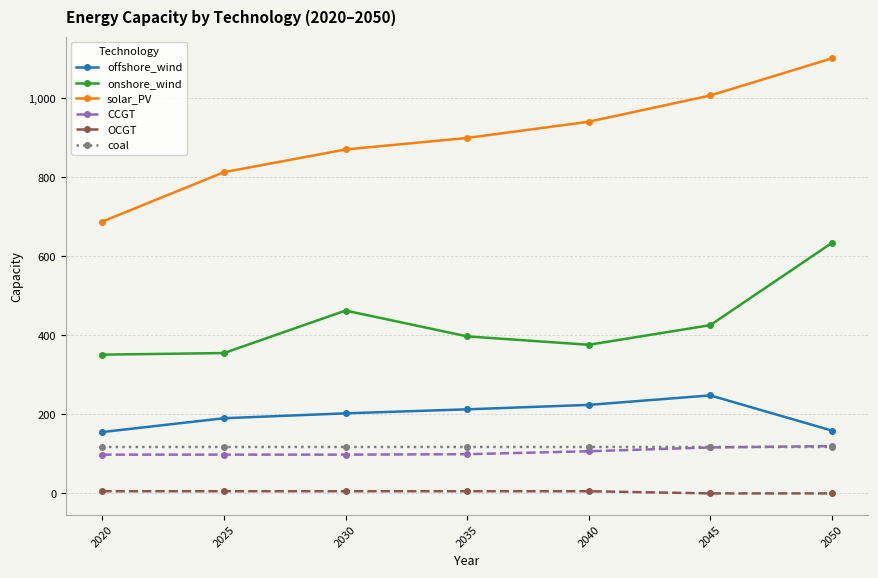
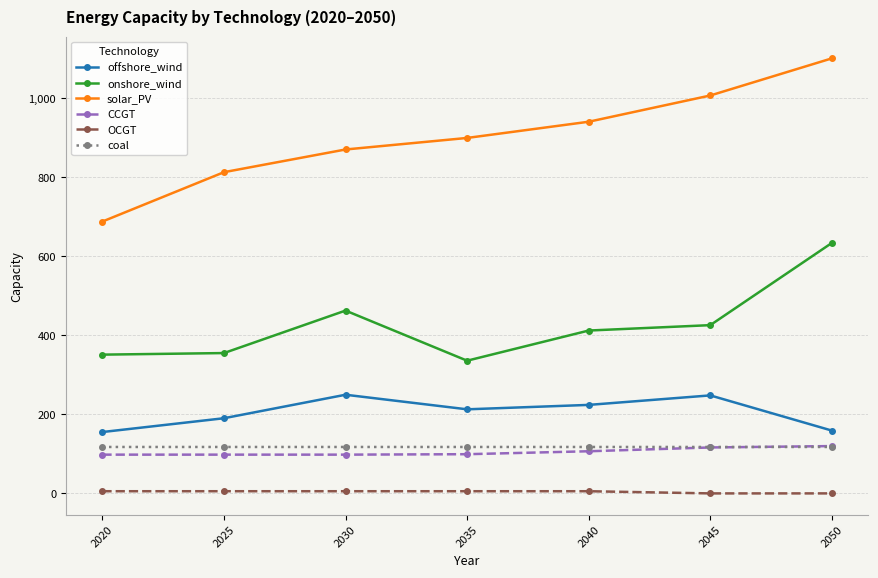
offshore_wind, 2030: 200 -> 250
onshore_wind, 2035: 400 -> 340
onshore_wind, 2040: 380 -> 410
